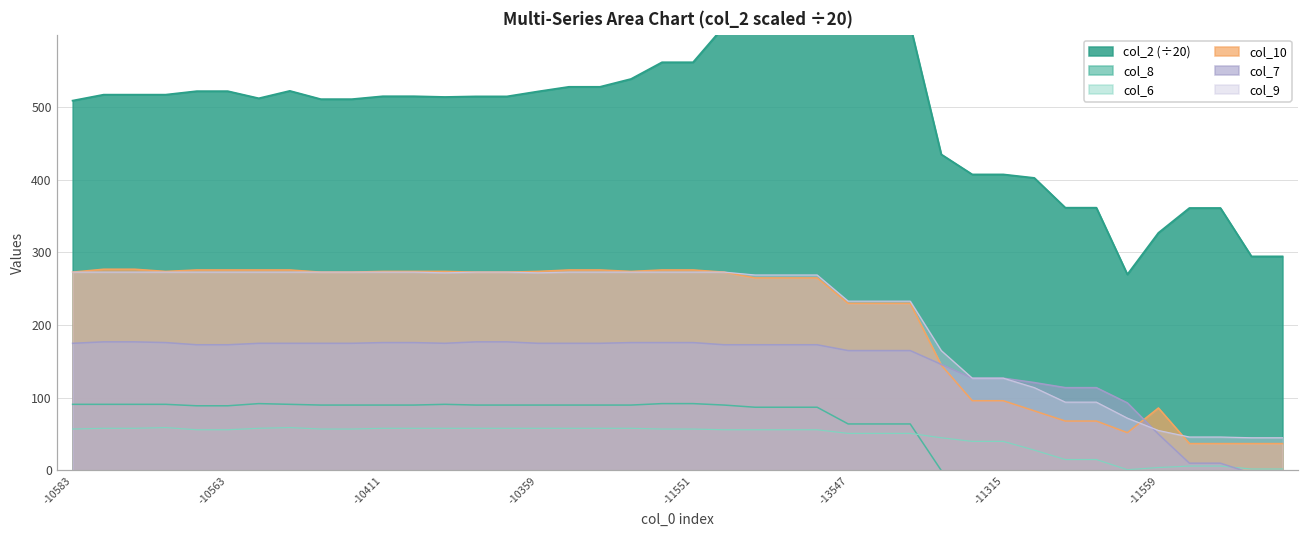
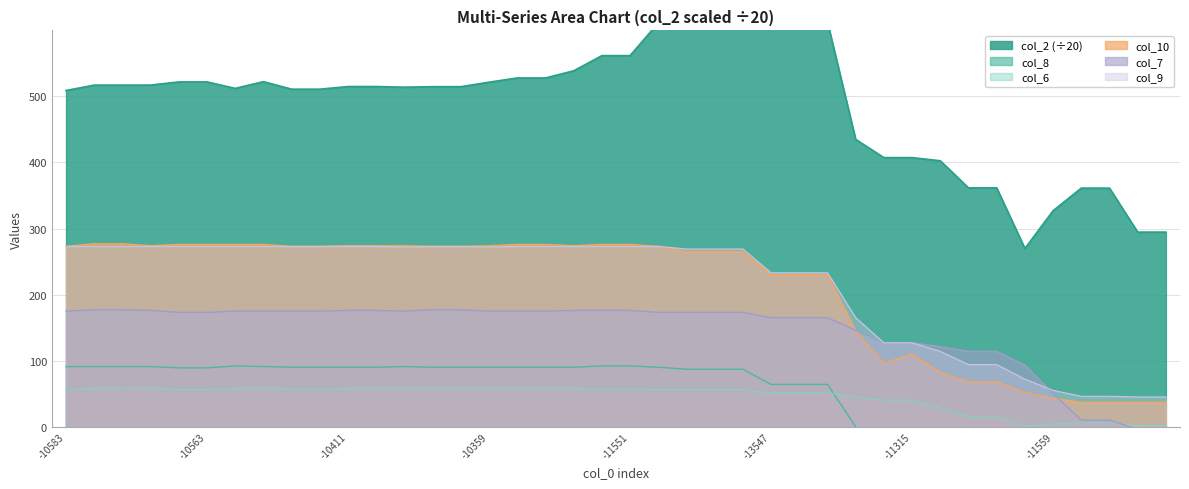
col_10, -11315: 100 -> 110
col_10, -11559: 90 -> 40
